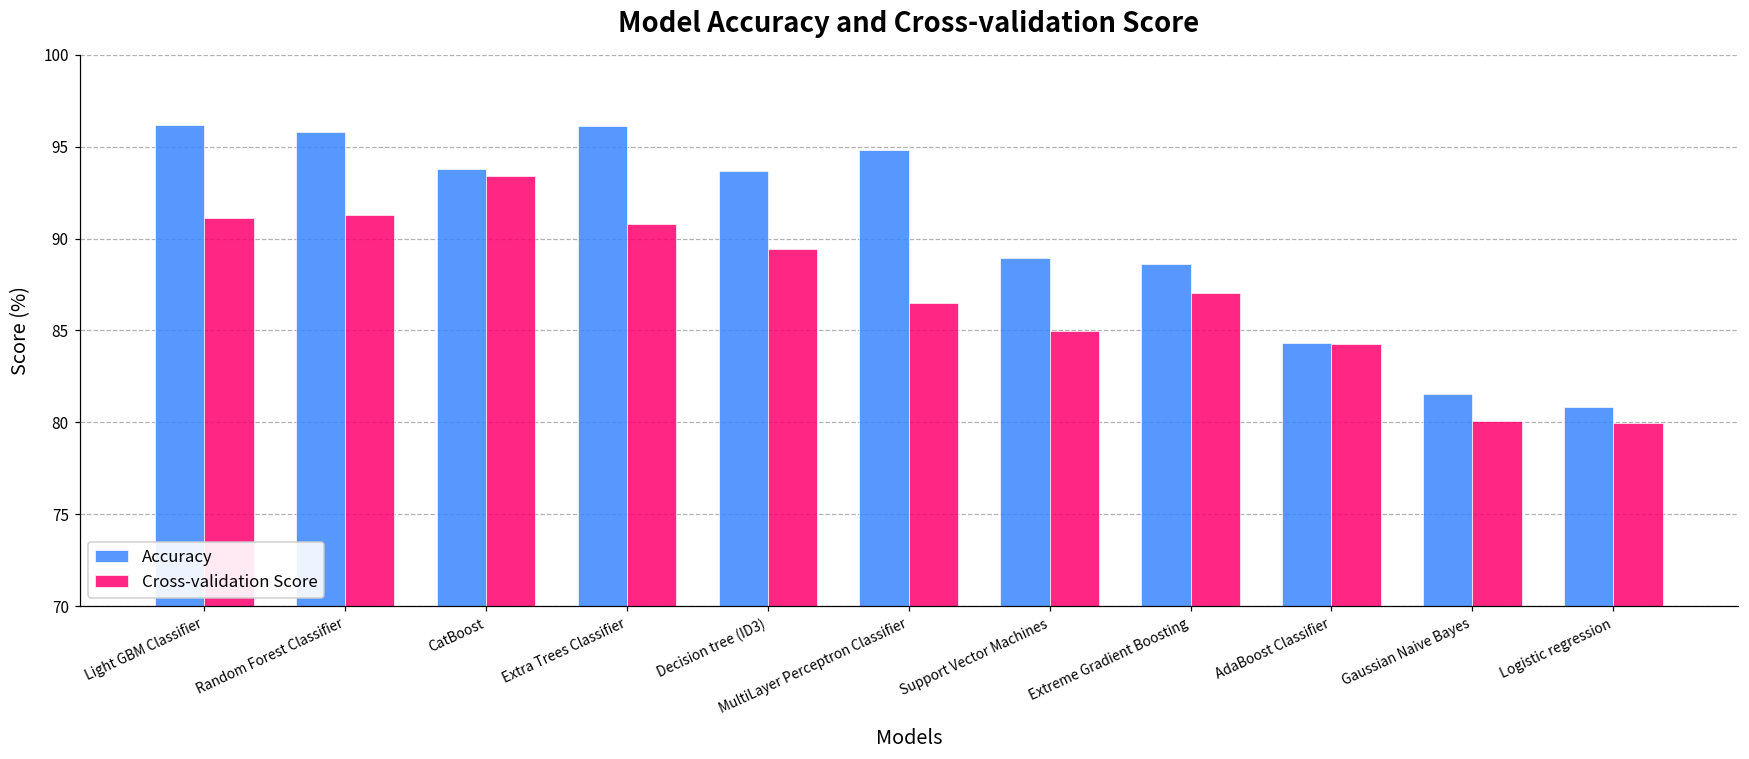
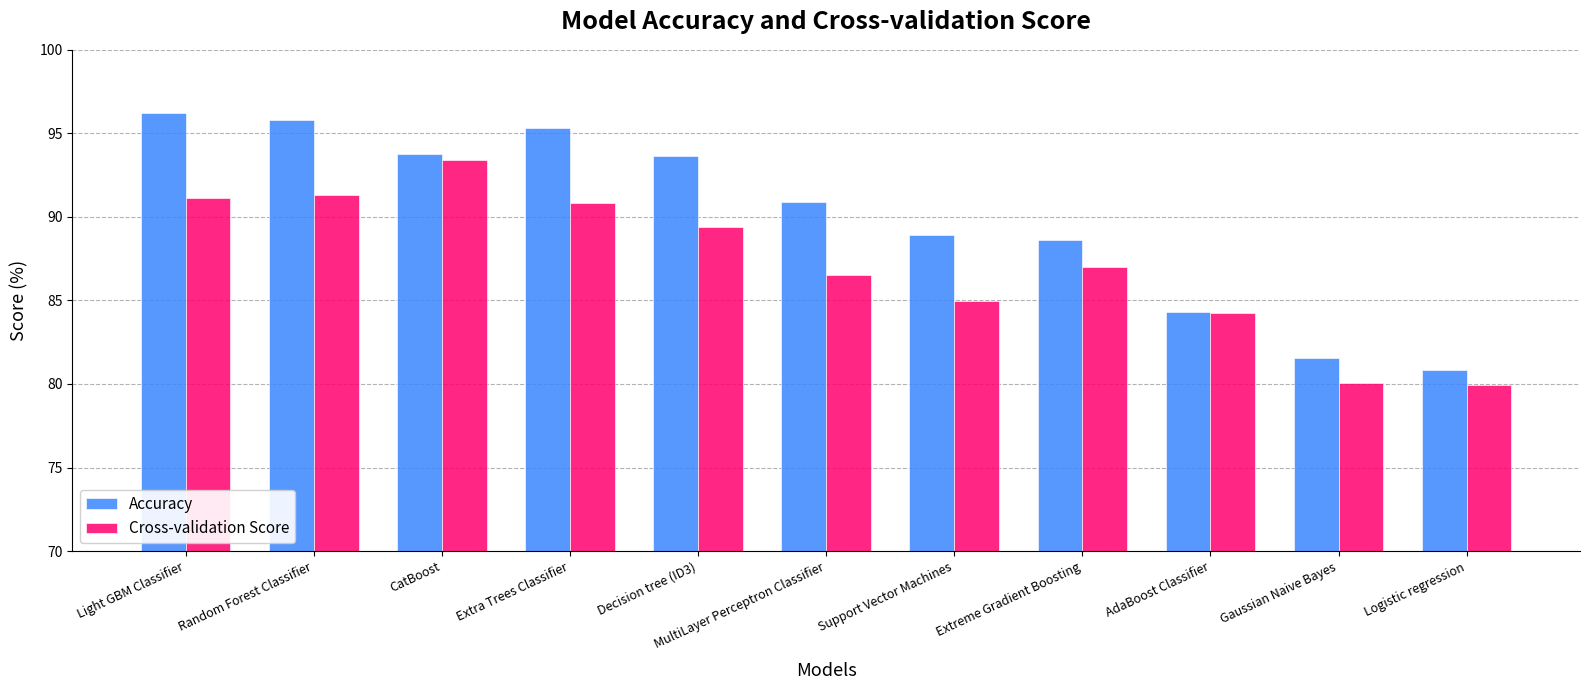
Accuracy, Extra Trees Classifier: 96.1 -> 95.3
Accuracy, MultiLayer Perceptron Classifier: 94.8 -> 90.9
